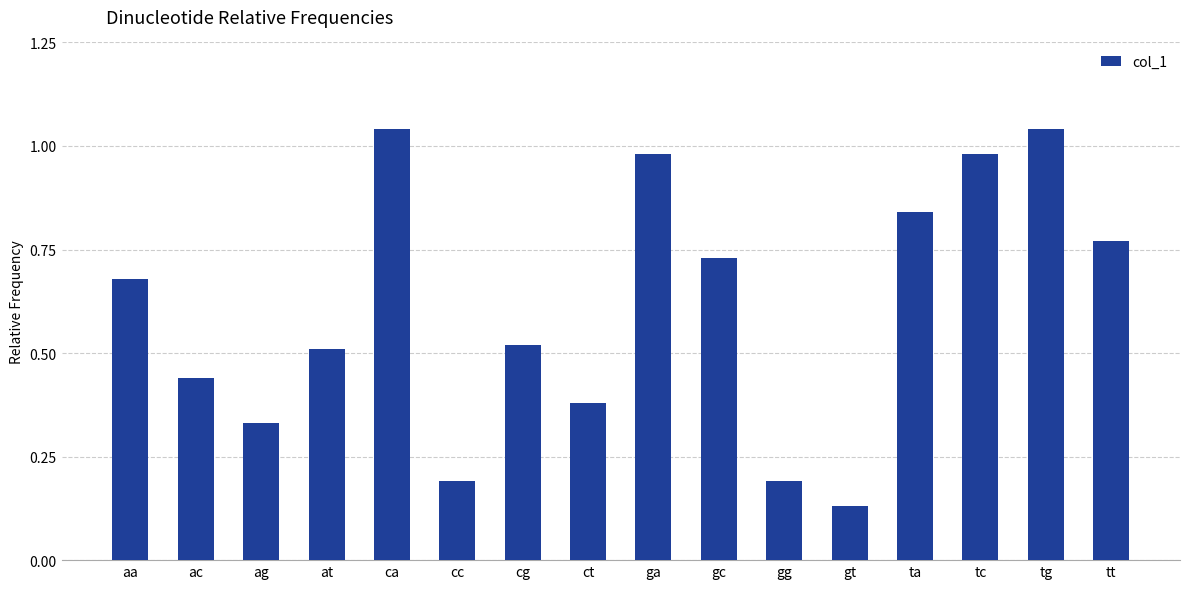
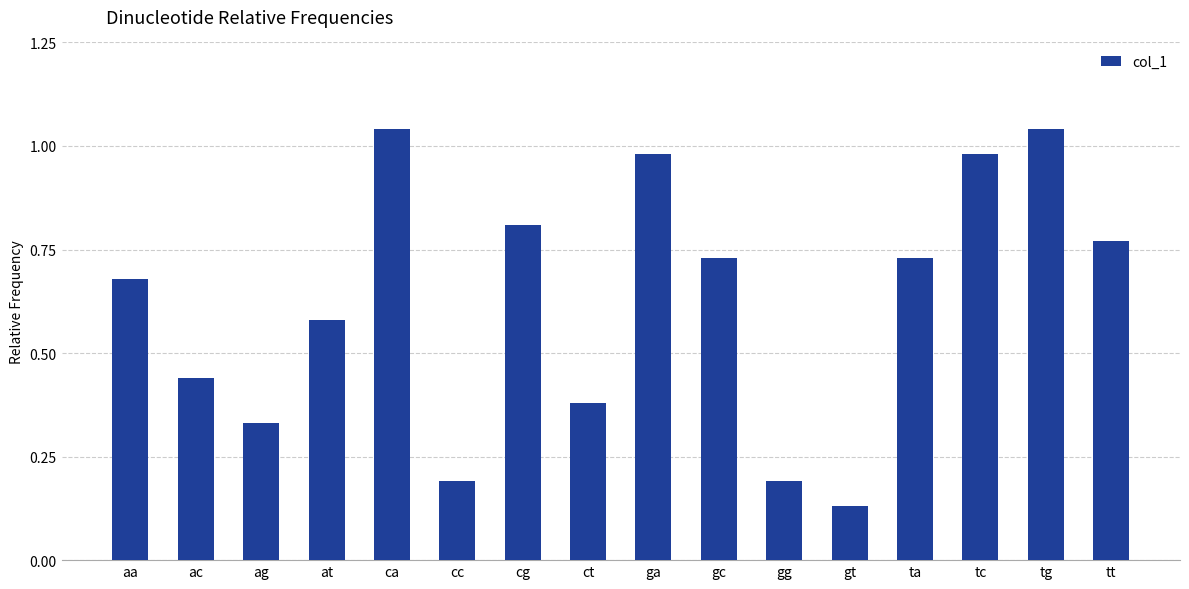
at: 0.51 -> 0.58
cg: 0.52 -> 0.81
ta: 0.84 -> 0.73
